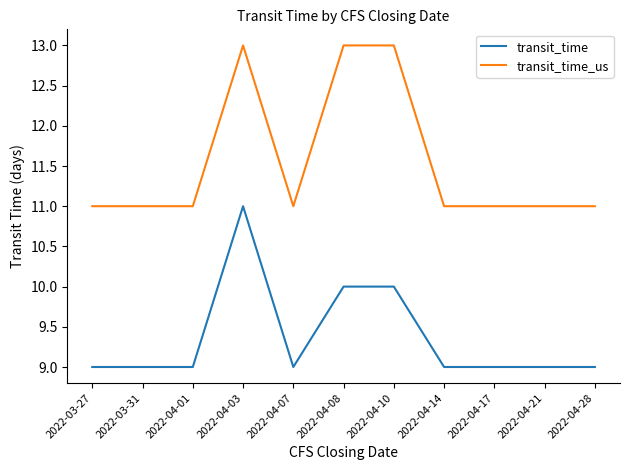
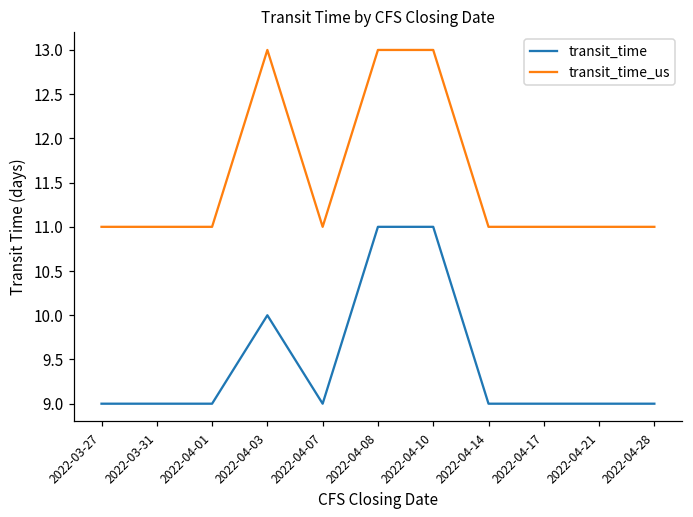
transit_time, 2022-04-03: 11 -> 10
transit_time, 2022-04-08: 10 -> 11
transit_time, 2022-04-10: 10 -> 11
